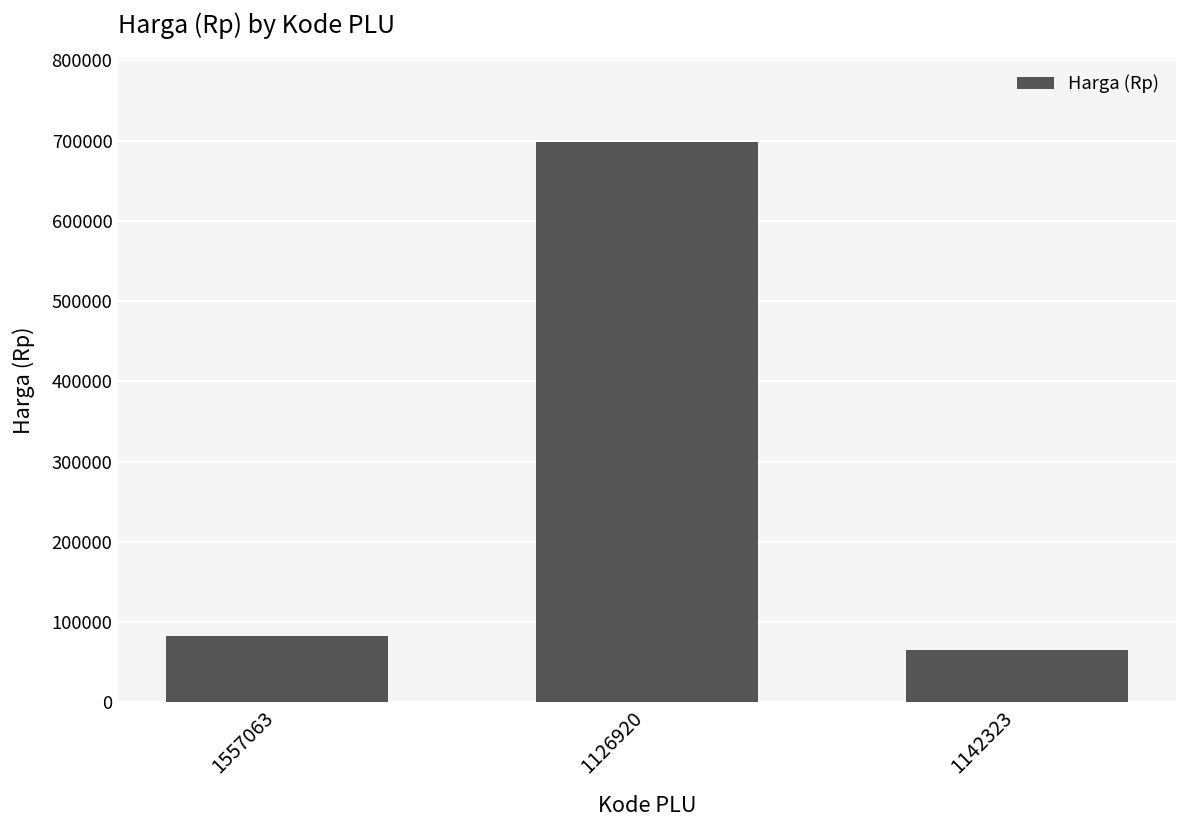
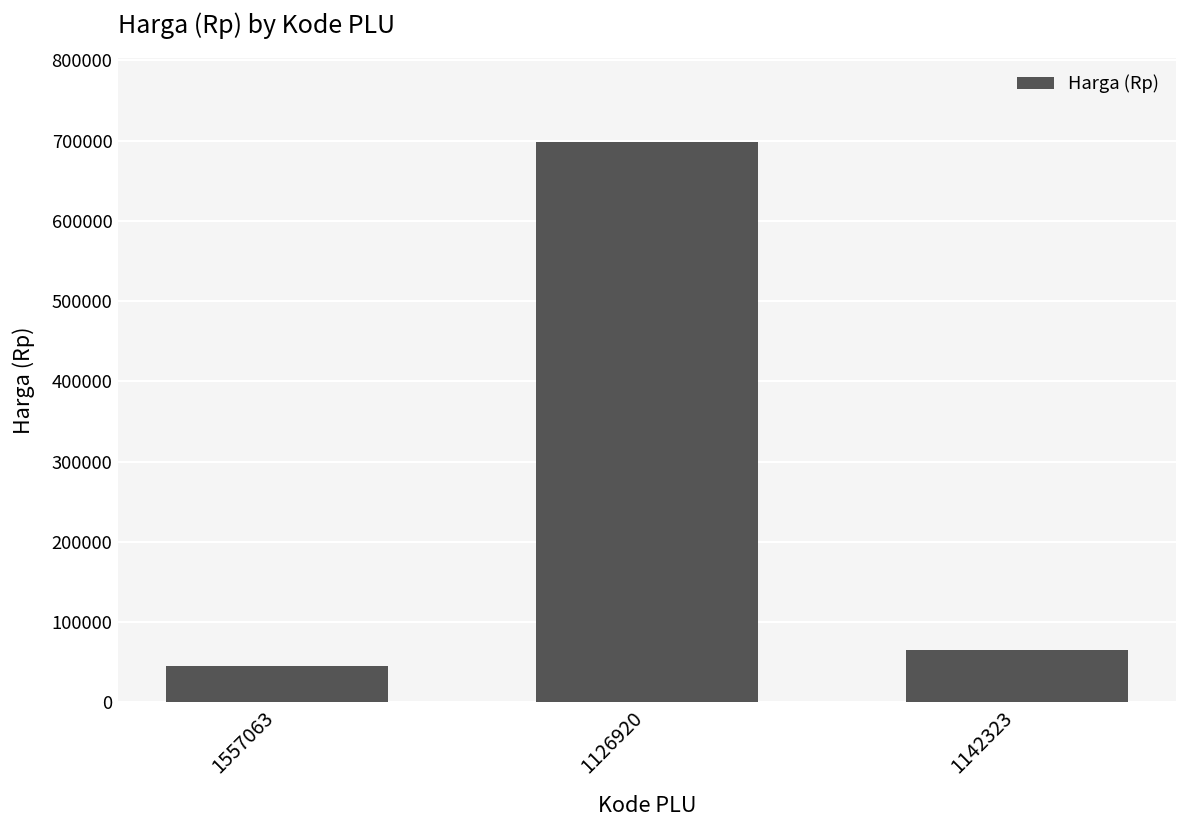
1557063: 80000 -> 50000
